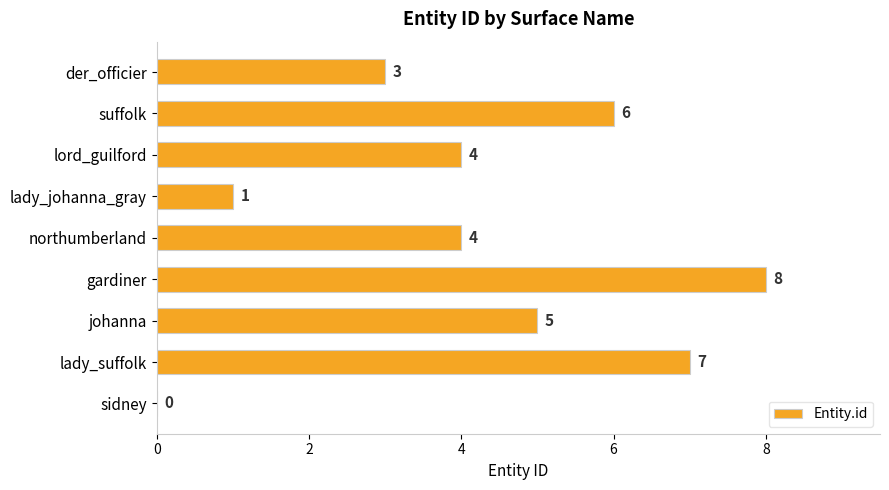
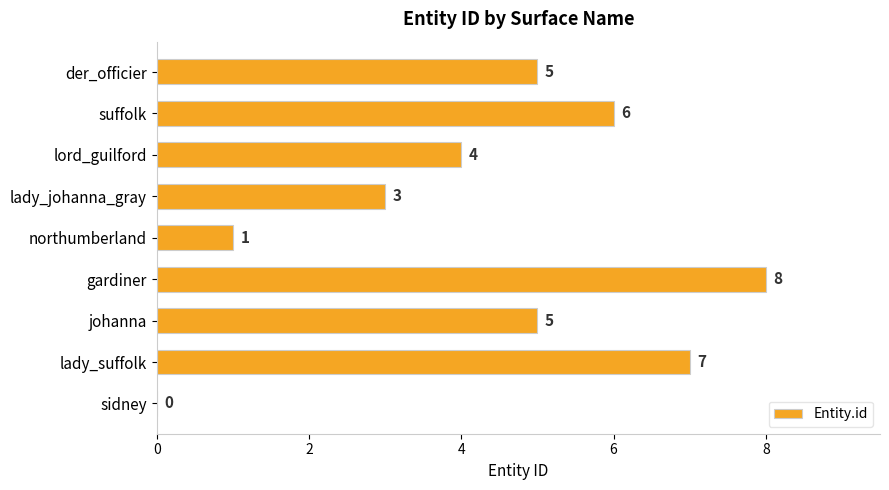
der_officier: 3 -> 5
lady_johanna_gray: 1 -> 3
northumberland: 4 -> 1
